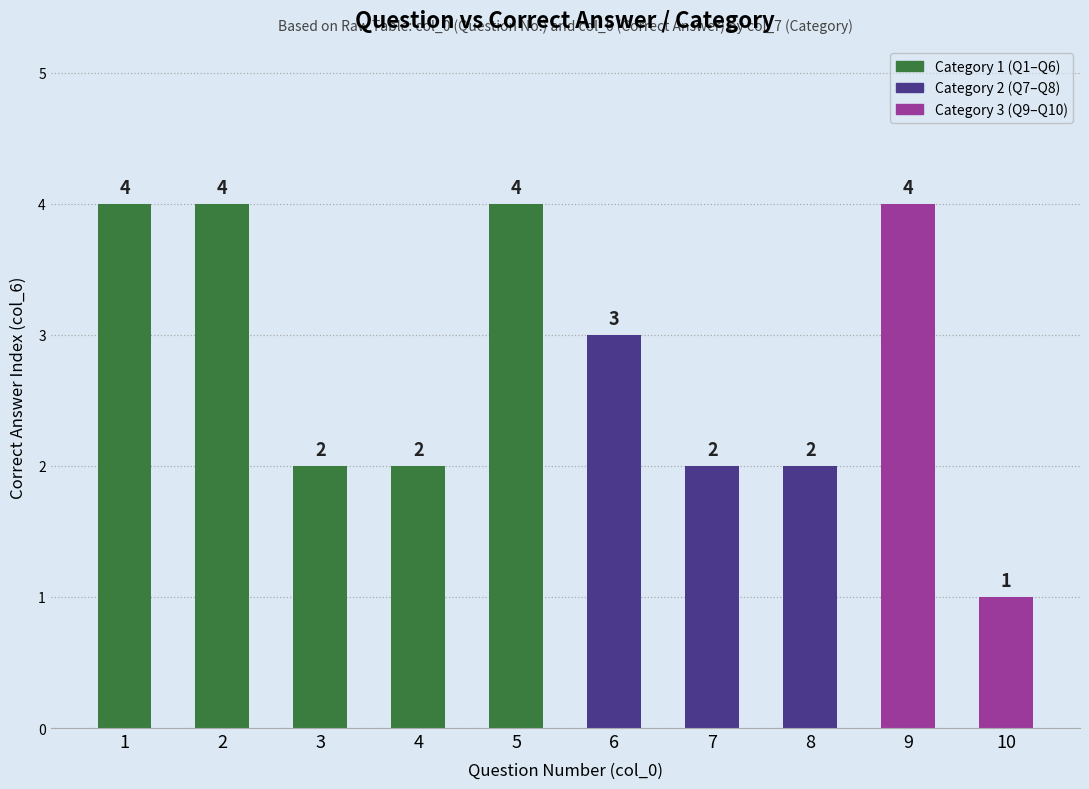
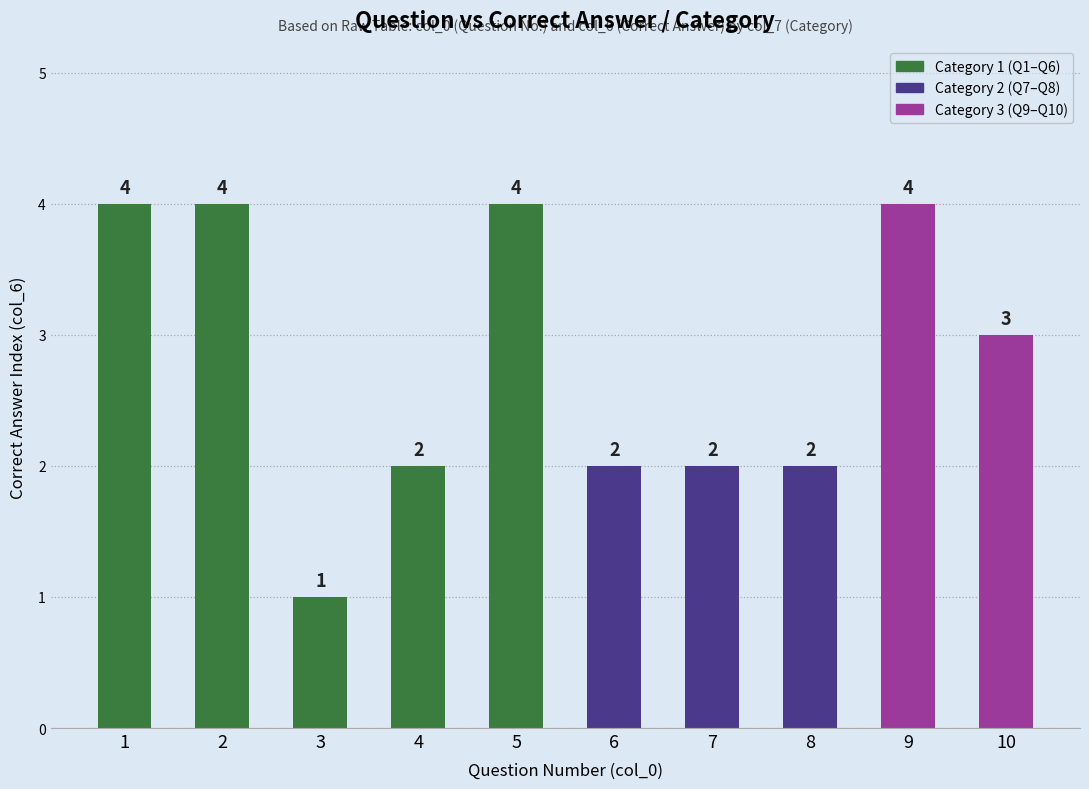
3: 2 -> 1
6: 3 -> 2
10: 1 -> 3
